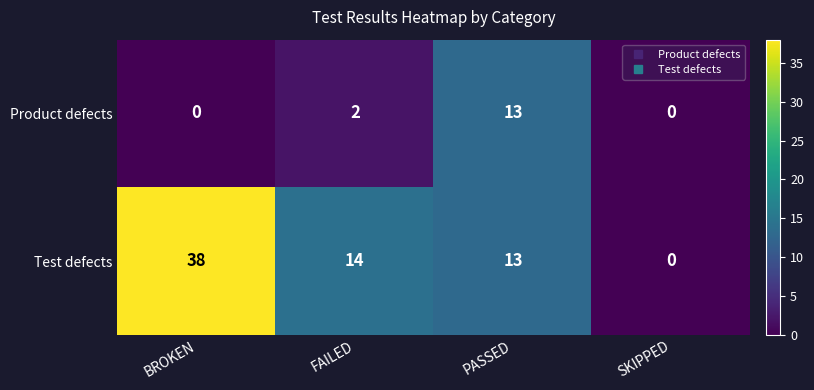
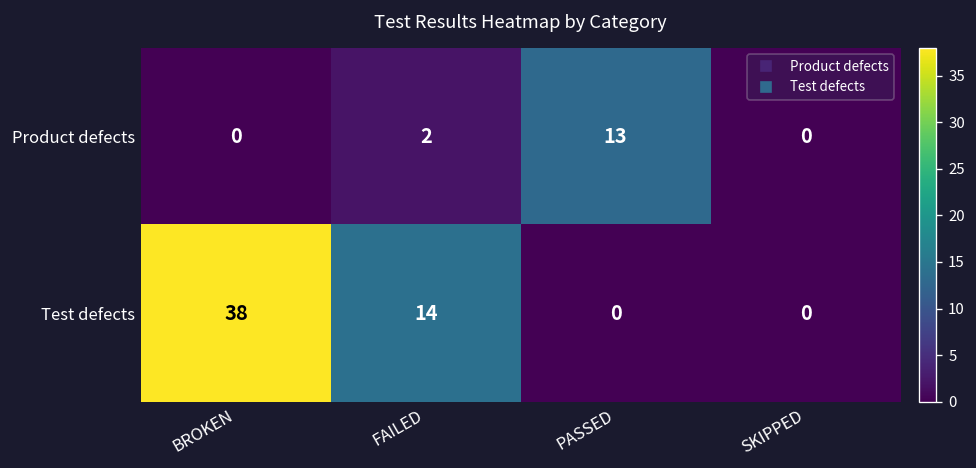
Test defects, PASSED: 13 -> 0
